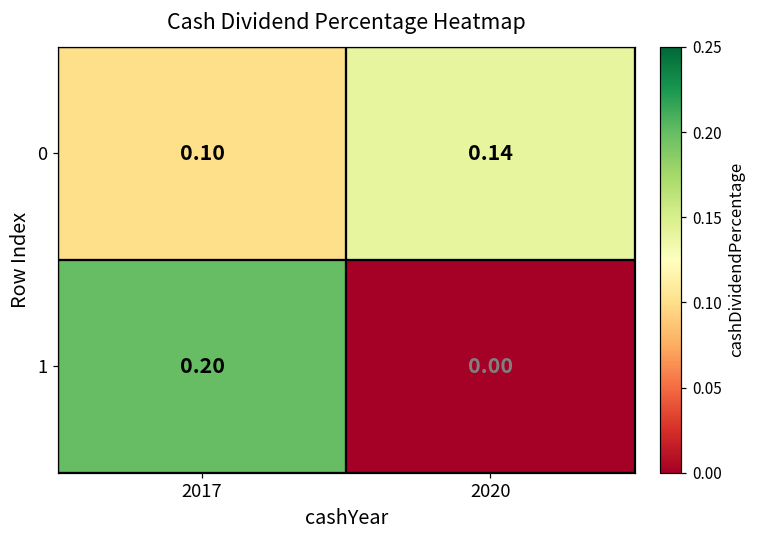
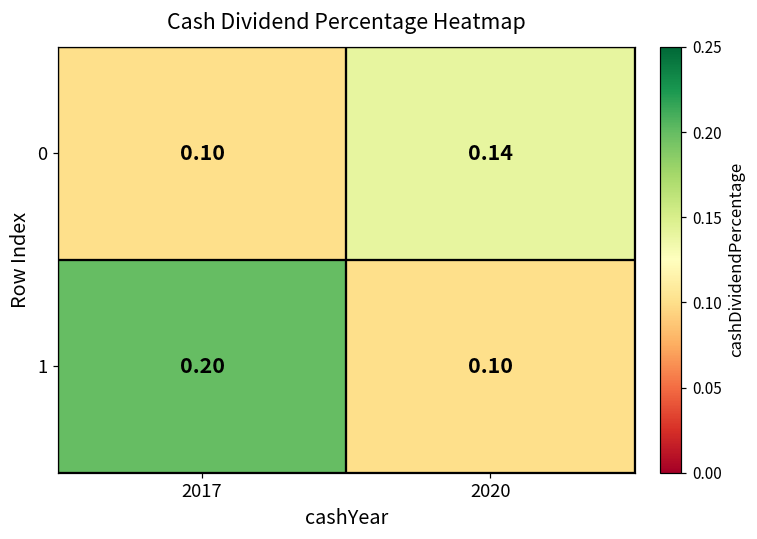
1, 2020: 0.00 -> 0.10
